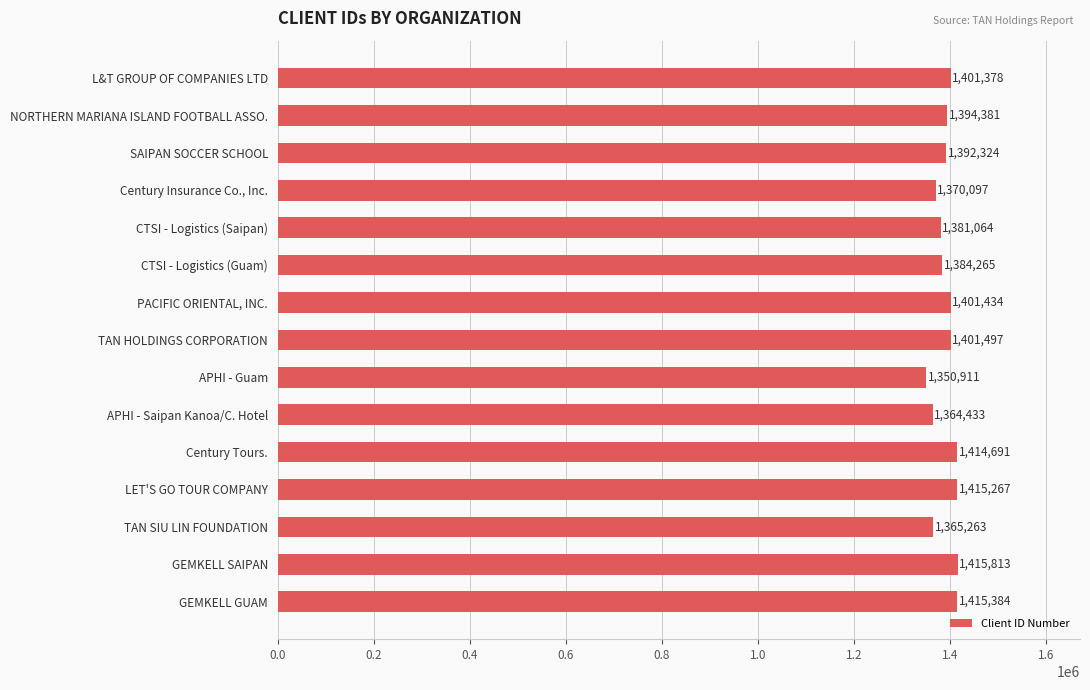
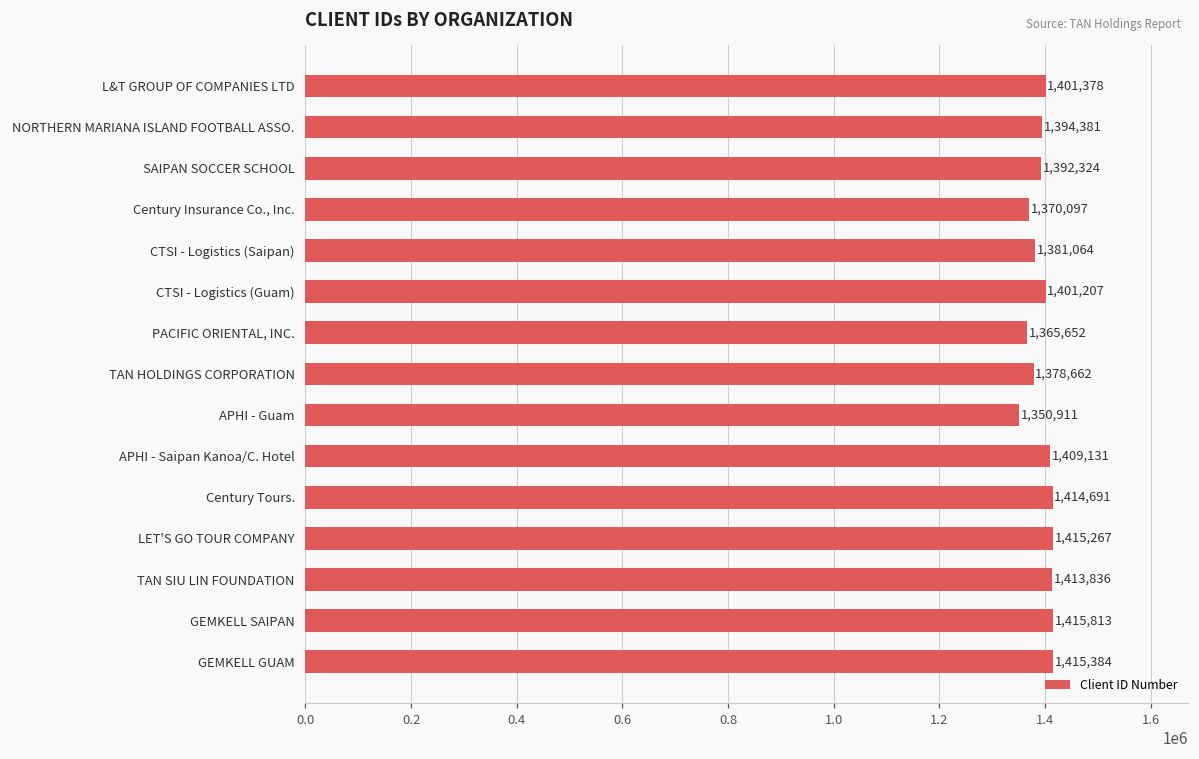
CTSI - Logistics (Guam): 1,384,265 -> 1,401,207
PACIFIC ORIENTAL, INC.: 1,401,434 -> 1,365,652
TAN HOLDINGS CORPORATION: 1,401,497 -> 1,378,662
APHI - Saipan Kanoa/C. Hotel: 1,364,433 -> 1,409,131
TAN SIU LIN FOUNDATION: 1,365,263 -> 1,413,836
